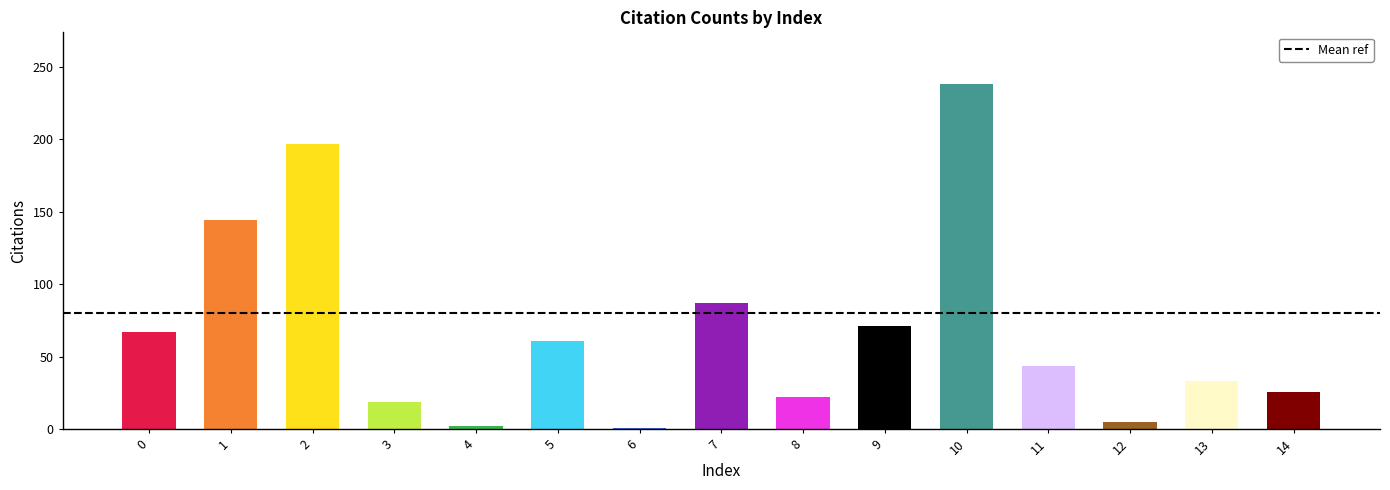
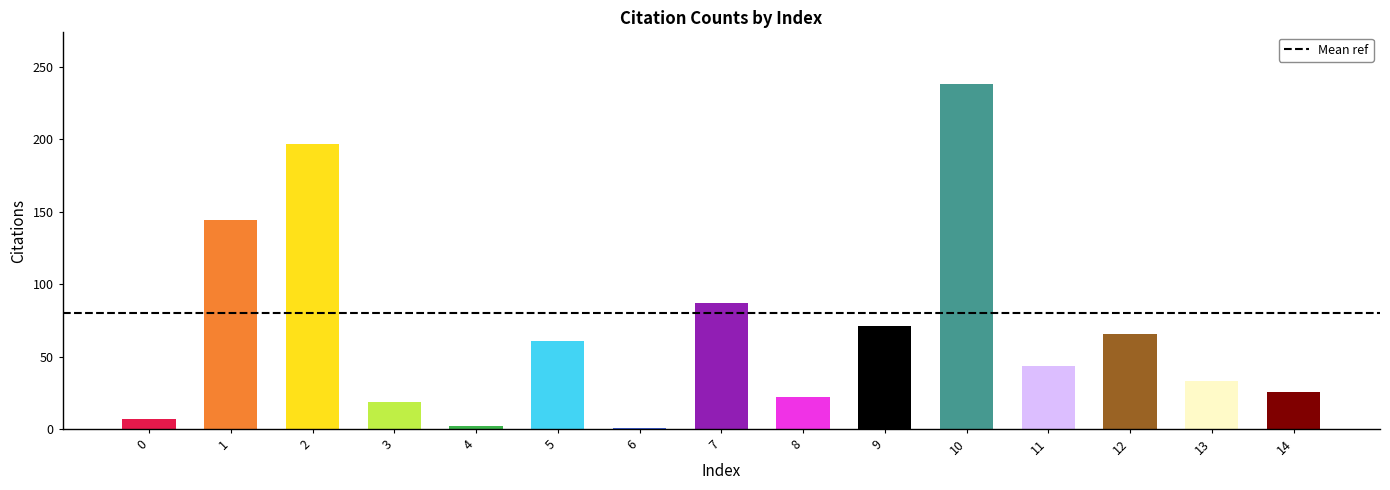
0: 67 -> 7
12: 5 -> 66
